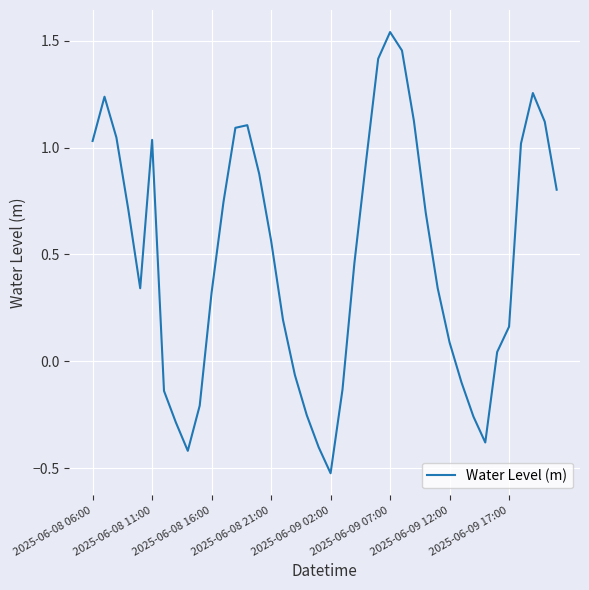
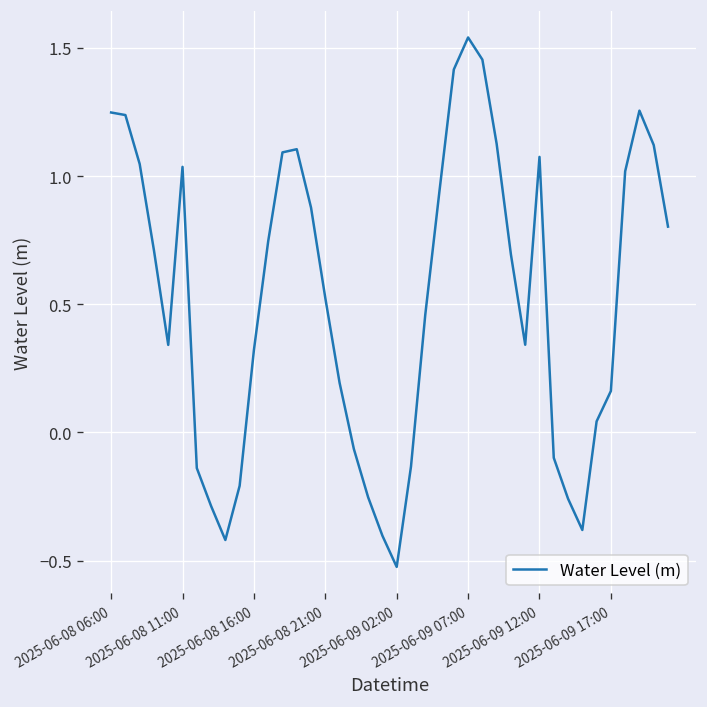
2025-06-08 06:00: 1.03 -> 1.25
2025-06-08 21:00: 0.56 -> 0.52
2025-06-09 12:00: 0.09 -> 1.07
